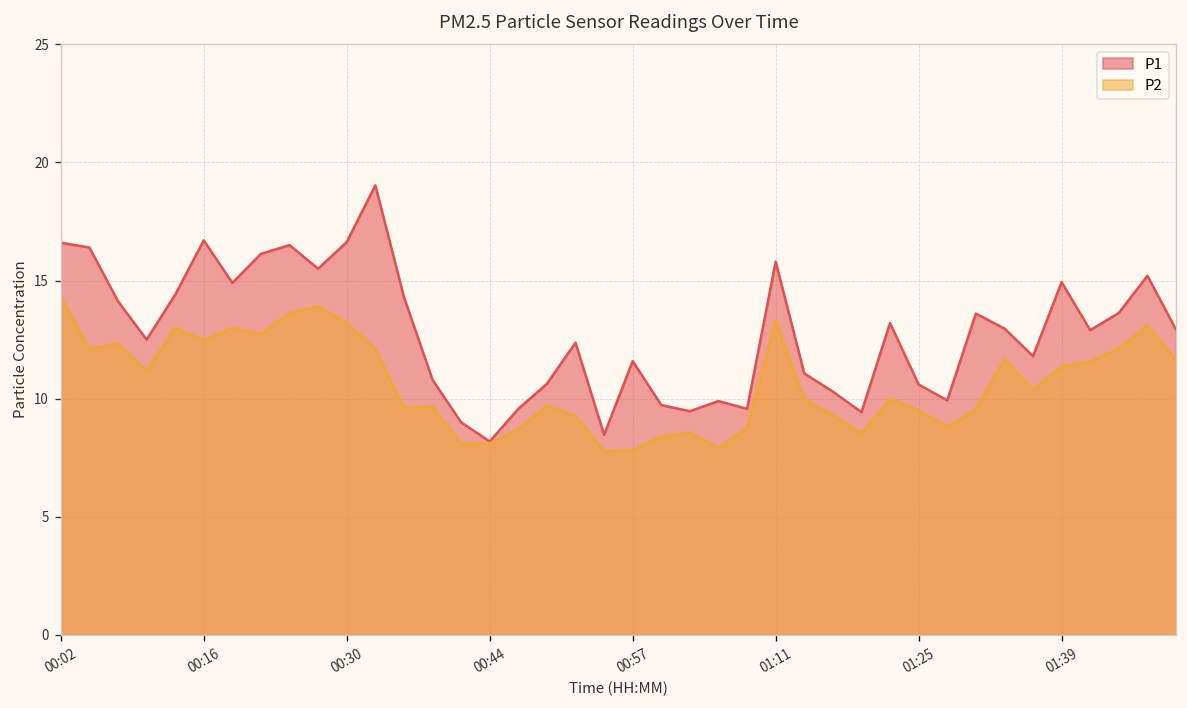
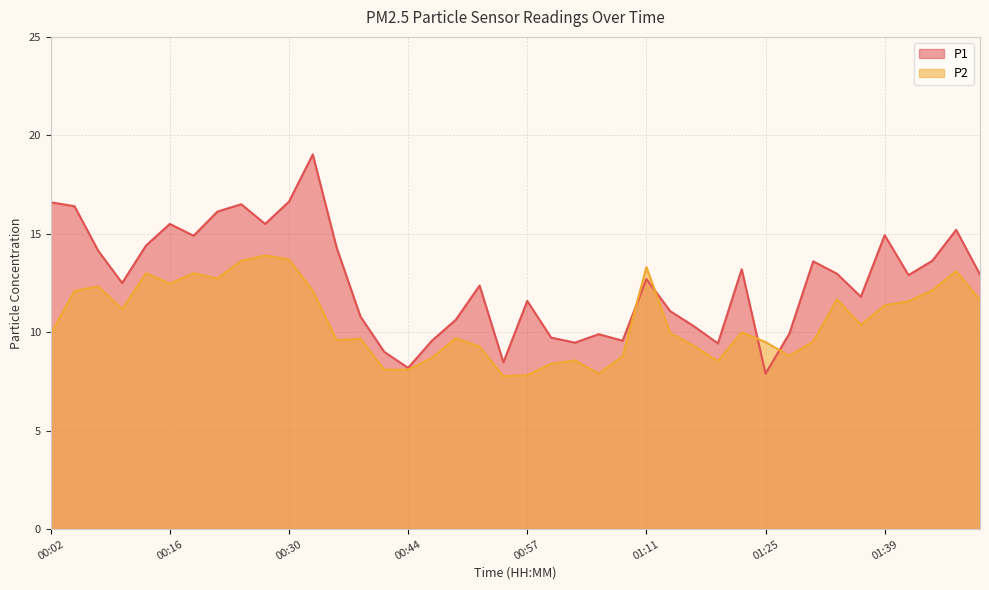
P2, 00:02: 14.3 -> 9.9
P1, 00:16: 16.7 -> 15.5
P2, 00:30: 13.2 -> 13.7
P1, 01:11: 15.8 -> 12.7
P1, 01:25: 10.6 -> 7.9
